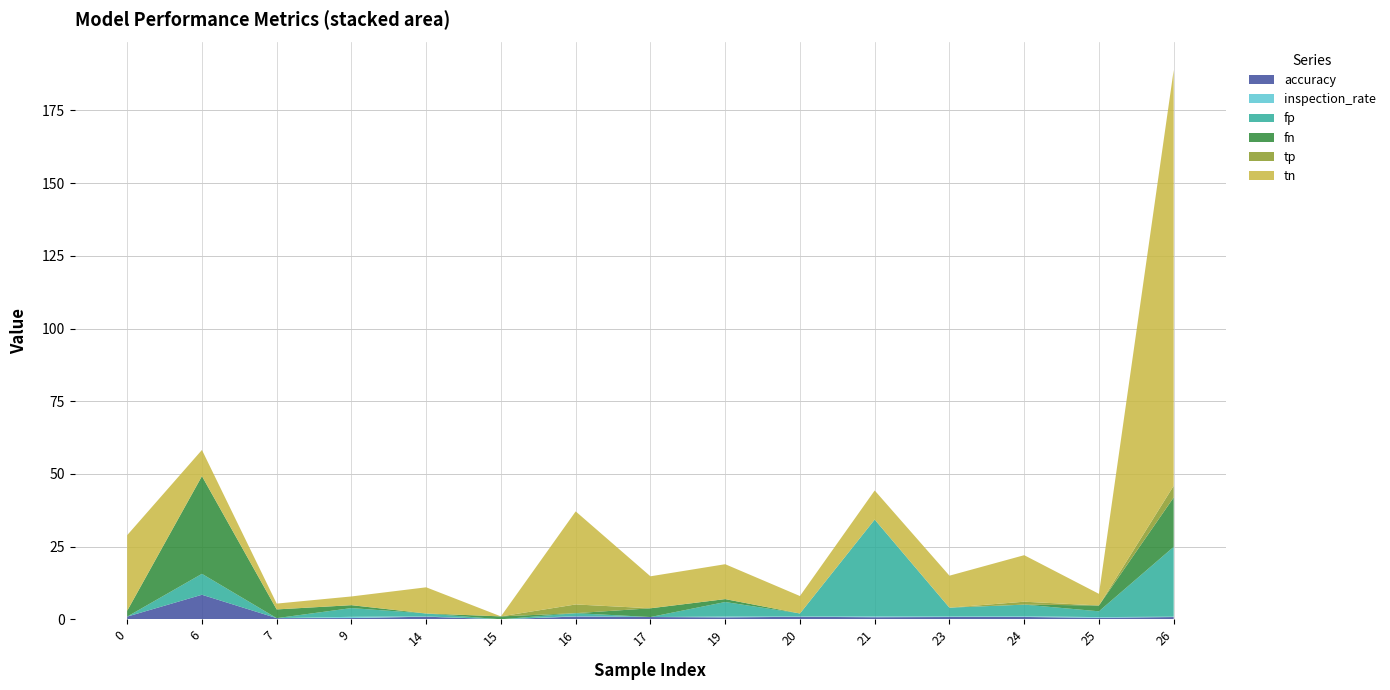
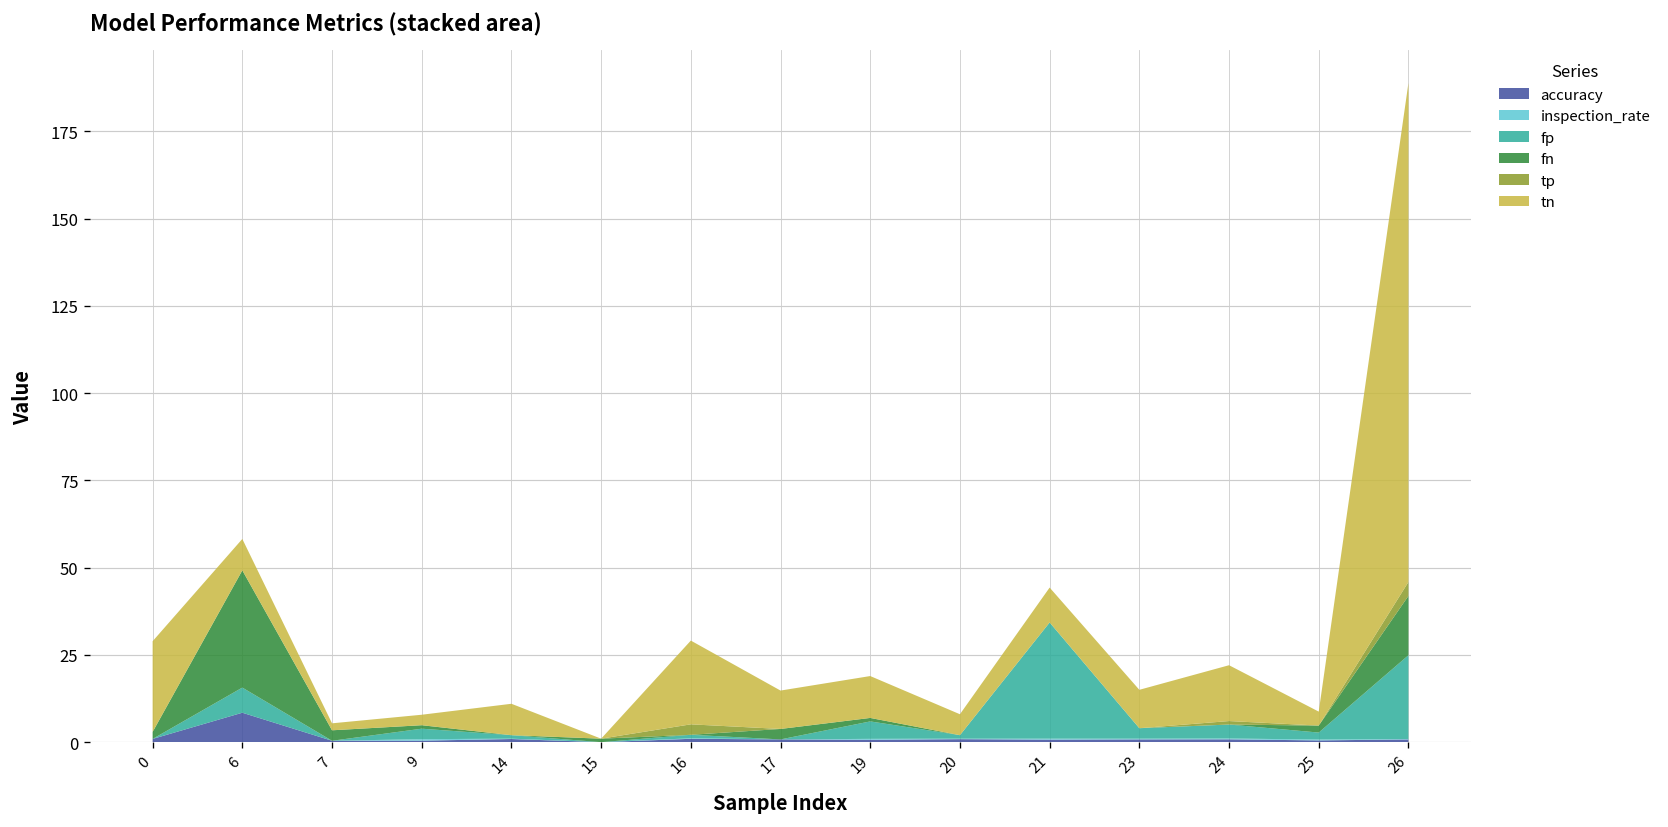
tn, 16: 32 -> 24
